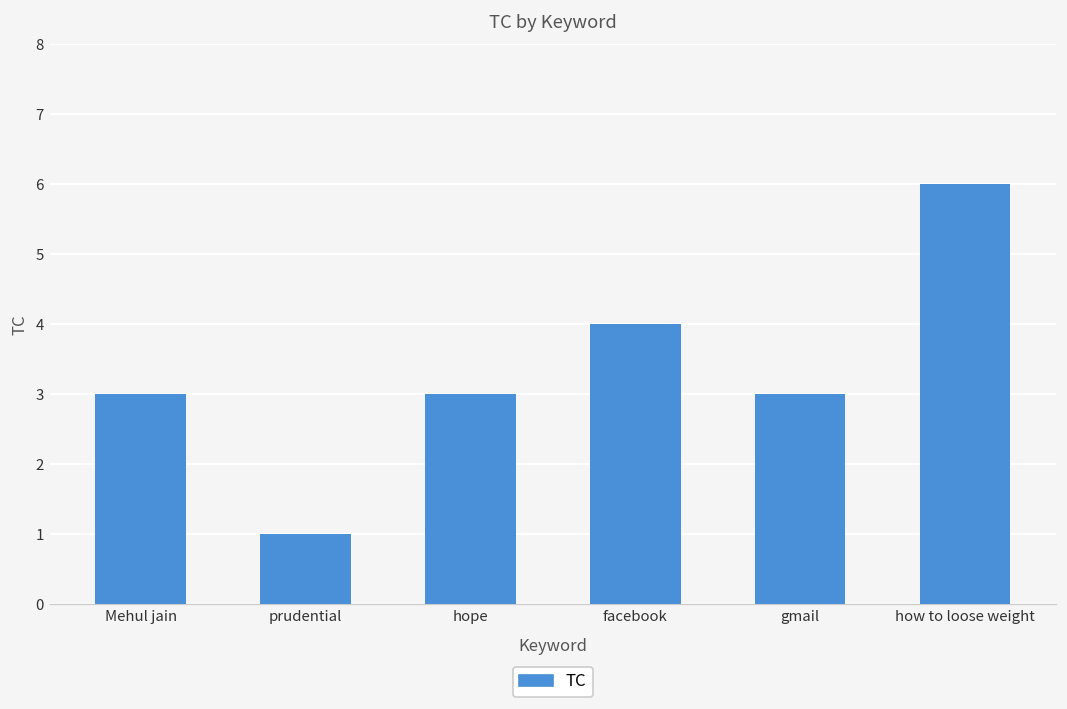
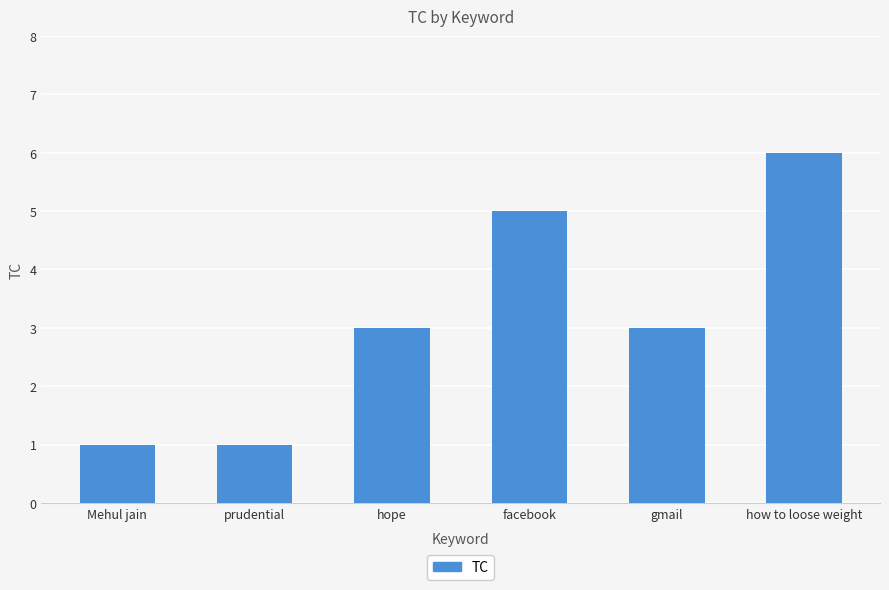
Mehul jain: 3 -> 1
facebook: 4 -> 5
